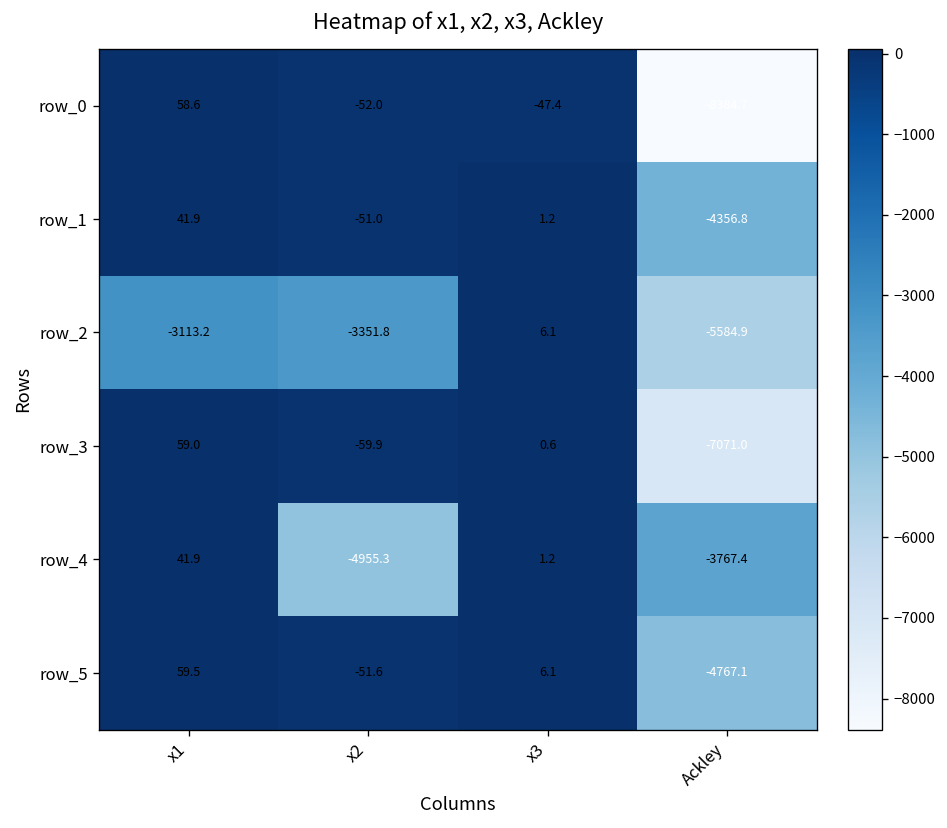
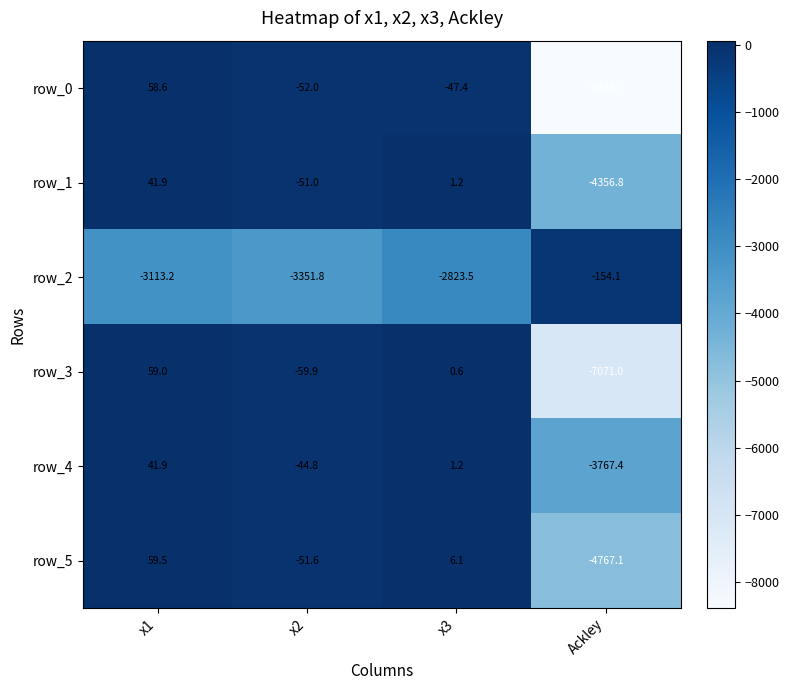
row_2, x3: 6.1 -> -2823.5
row_2, Ackley: -5584.9 -> -154.1
row_4, x2: -4955.3 -> -44.8
